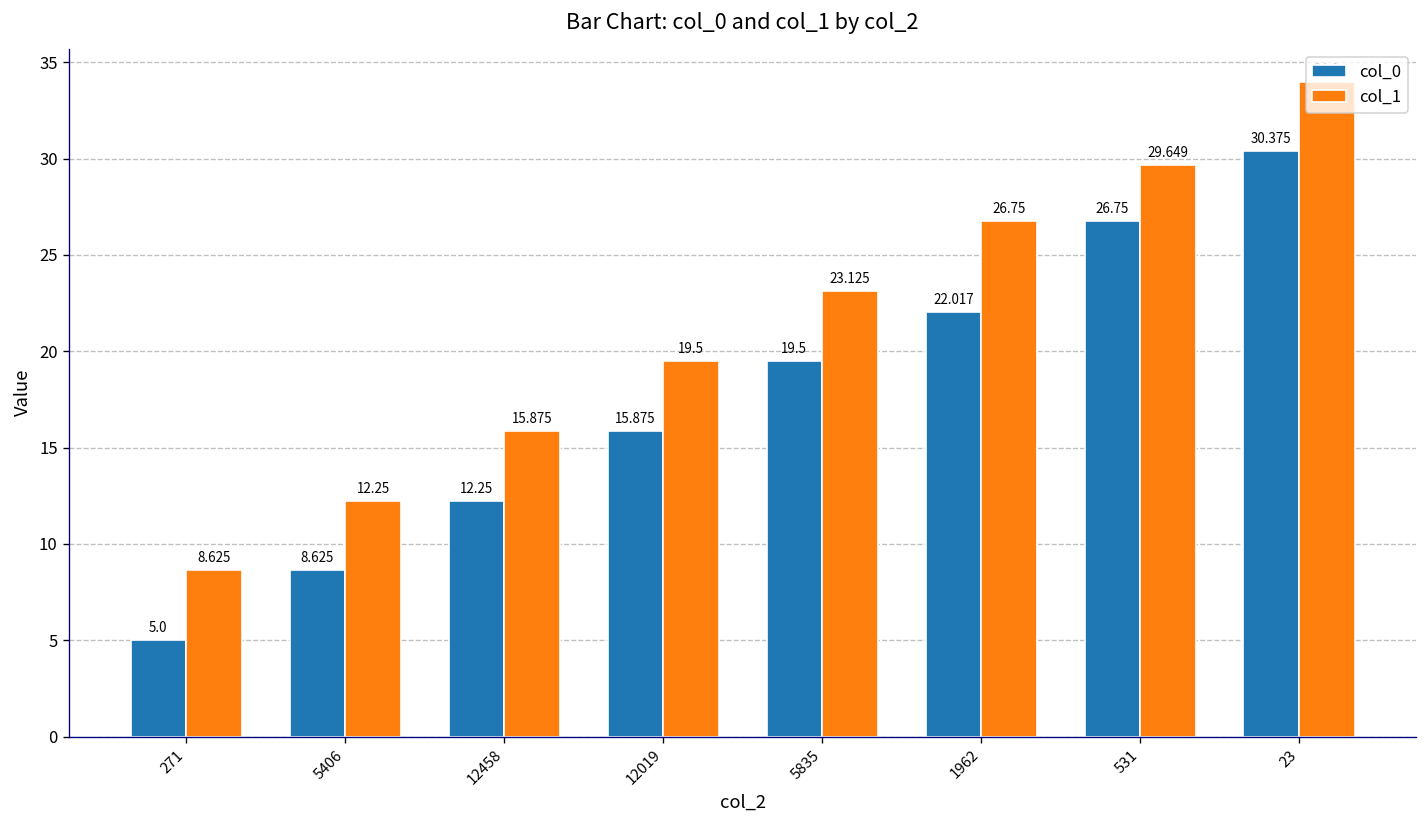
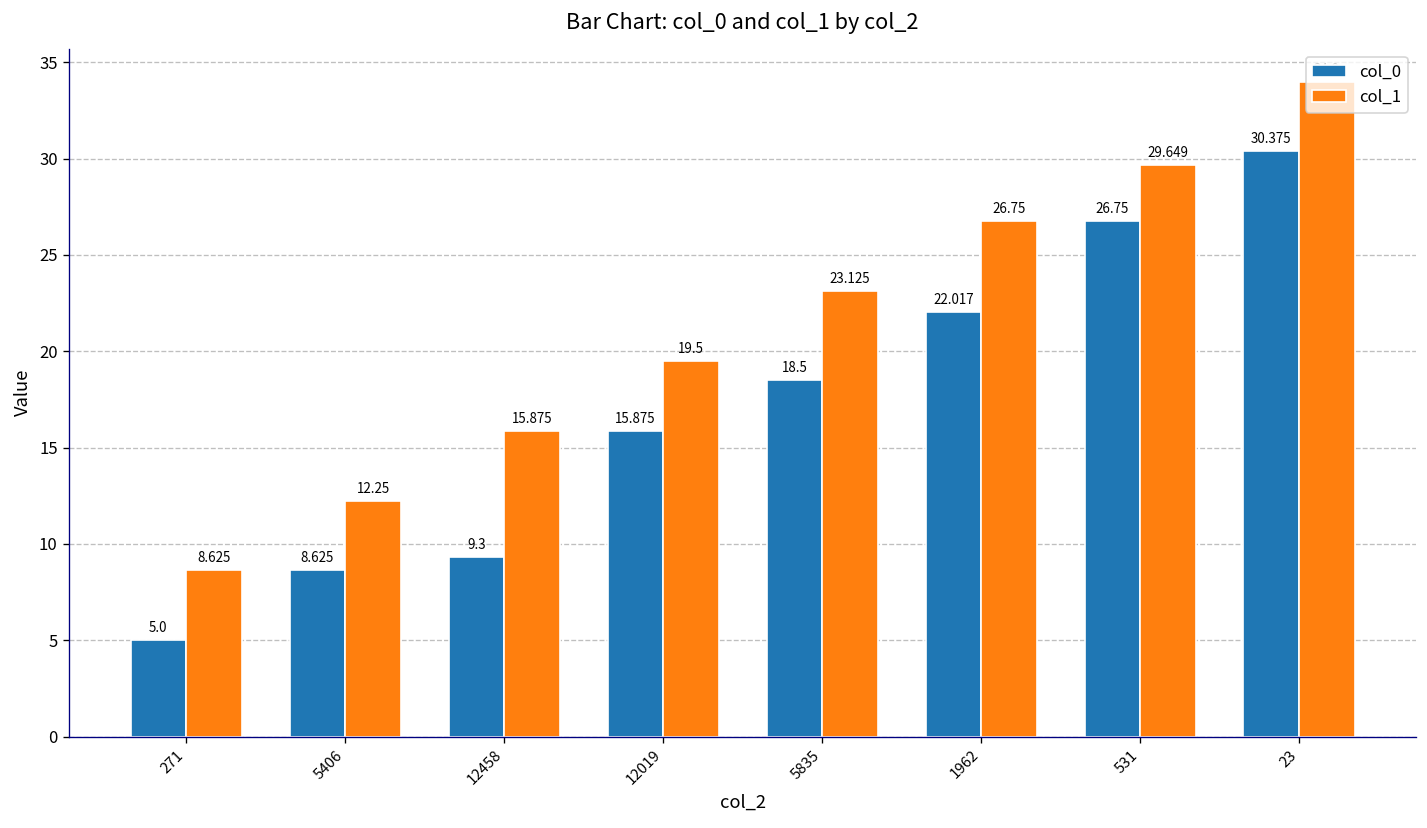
col_0, 12458: 12.25 -> 9.3
col_0, 5835: 19.5 -> 18.5
